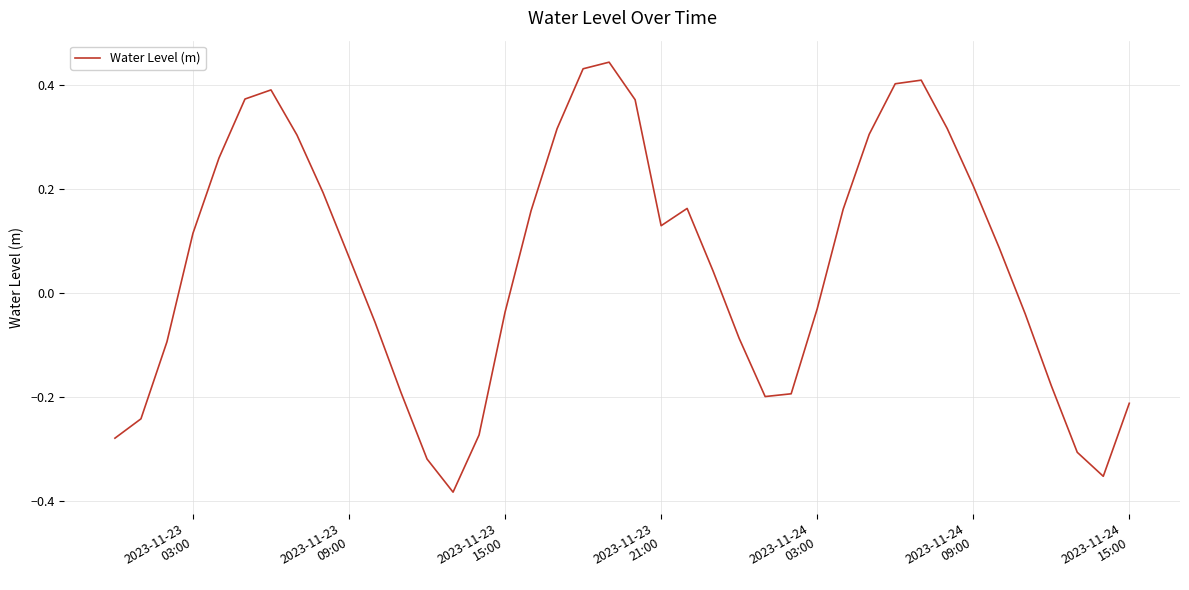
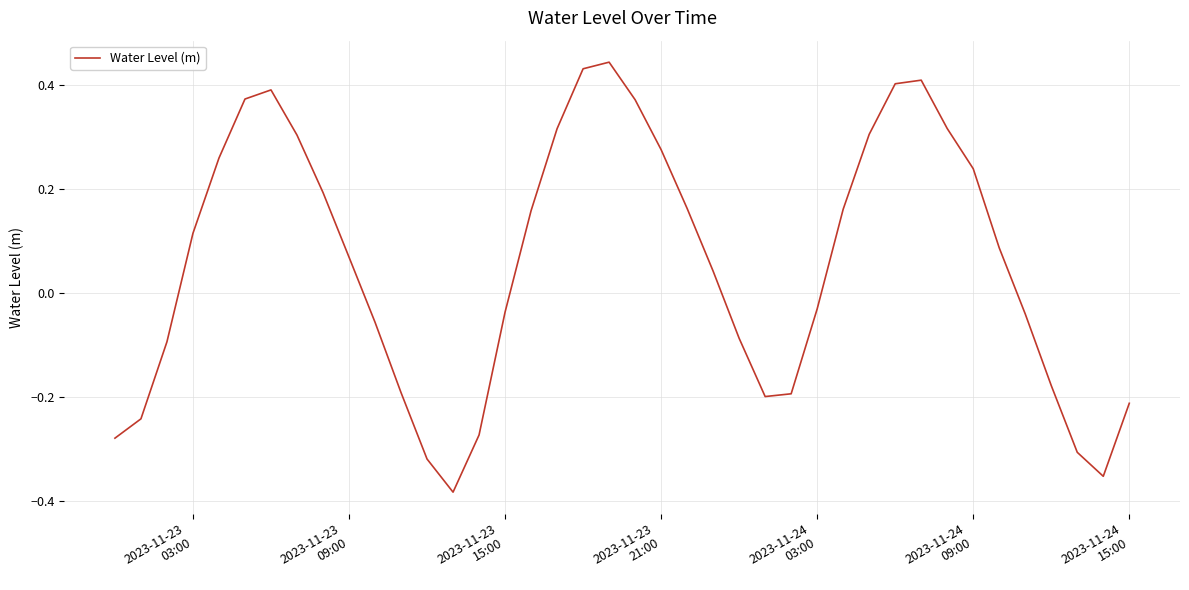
2023-11-23 21:00: 0.13 -> 0.28
2023-11-24 09:00: 0.21 -> 0.24
